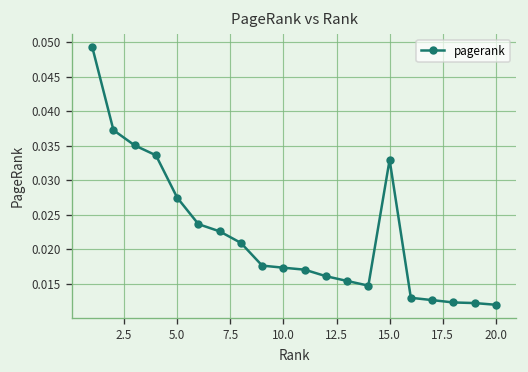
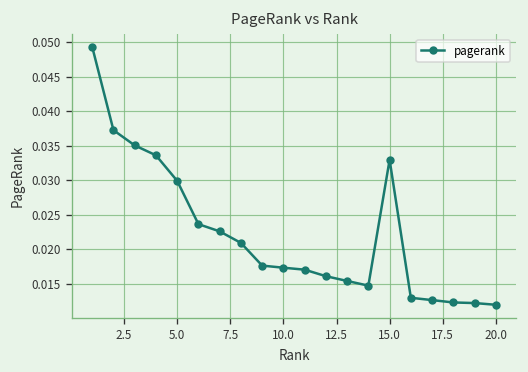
5.0: 0.027 -> 0.030
